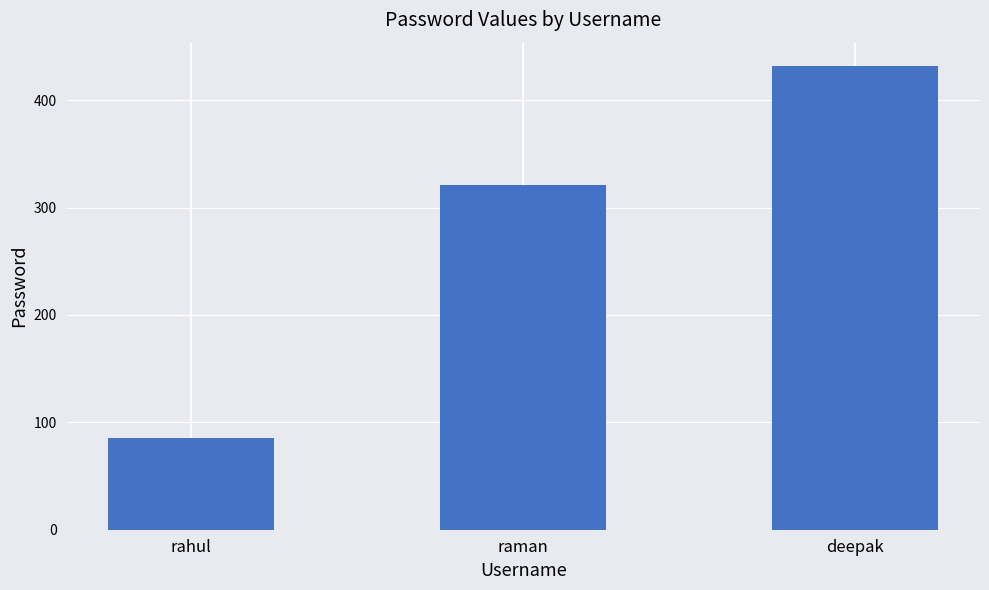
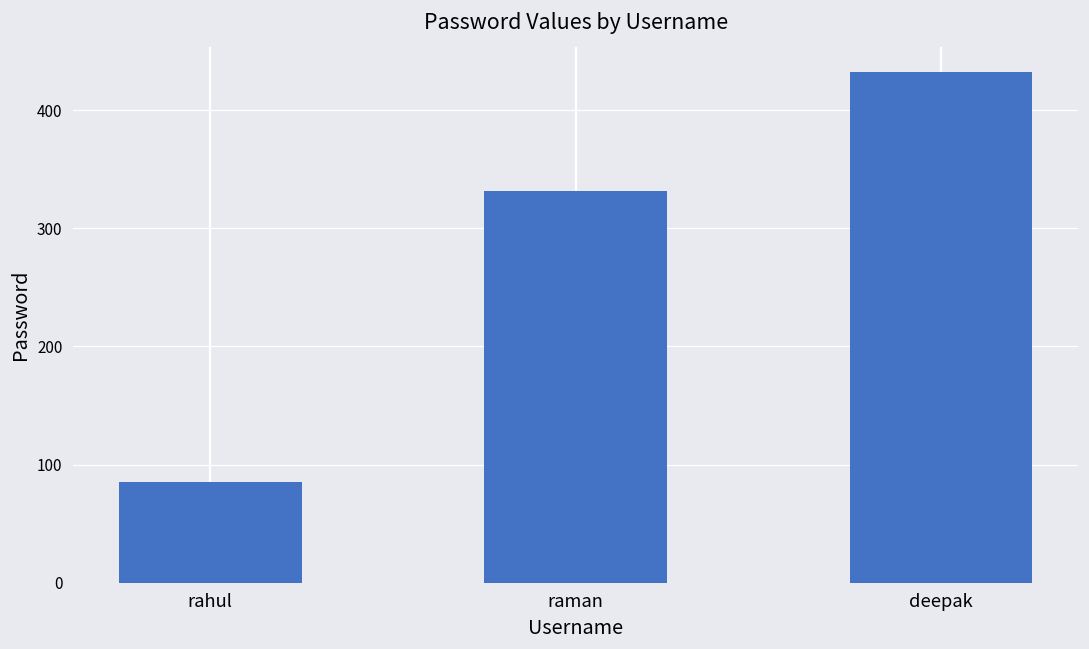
raman: 321 -> 332
